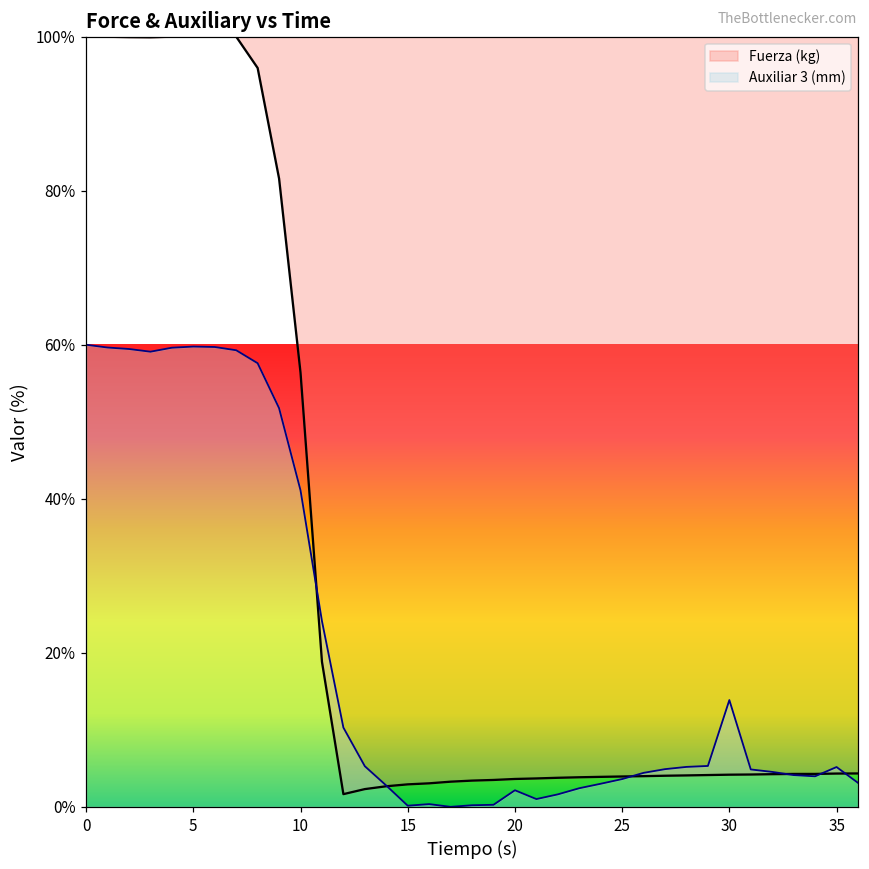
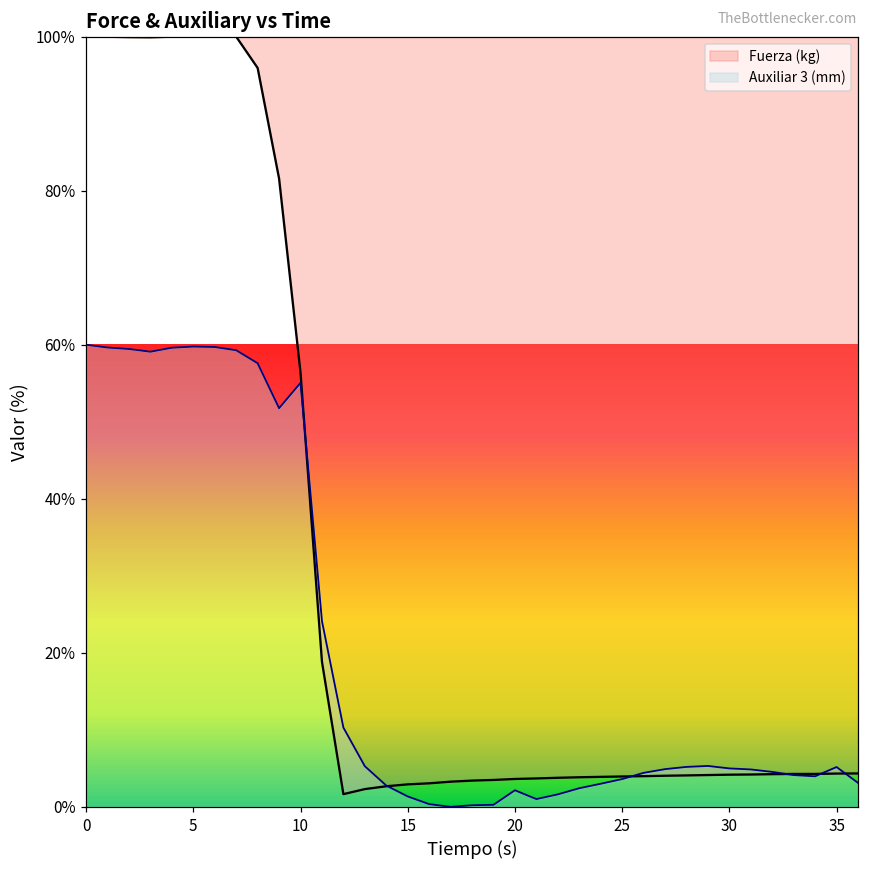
Auxiliar 3 (mm), 10: 41% -> 55%
Auxiliar 3 (mm), 15: 0% -> 1%
Auxiliar 3 (mm), 30: 14% -> 5%
